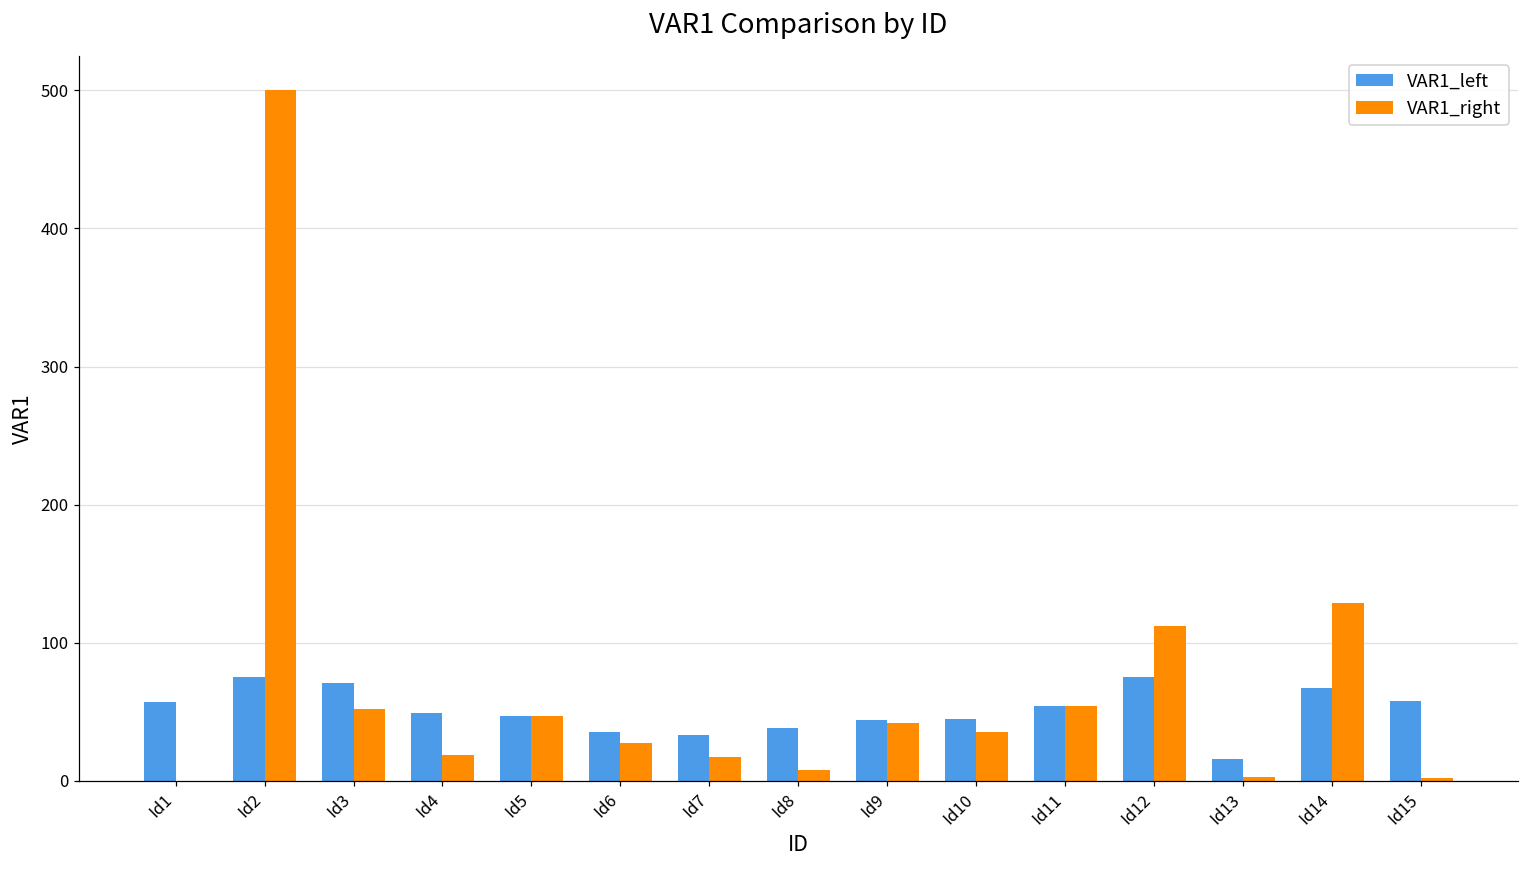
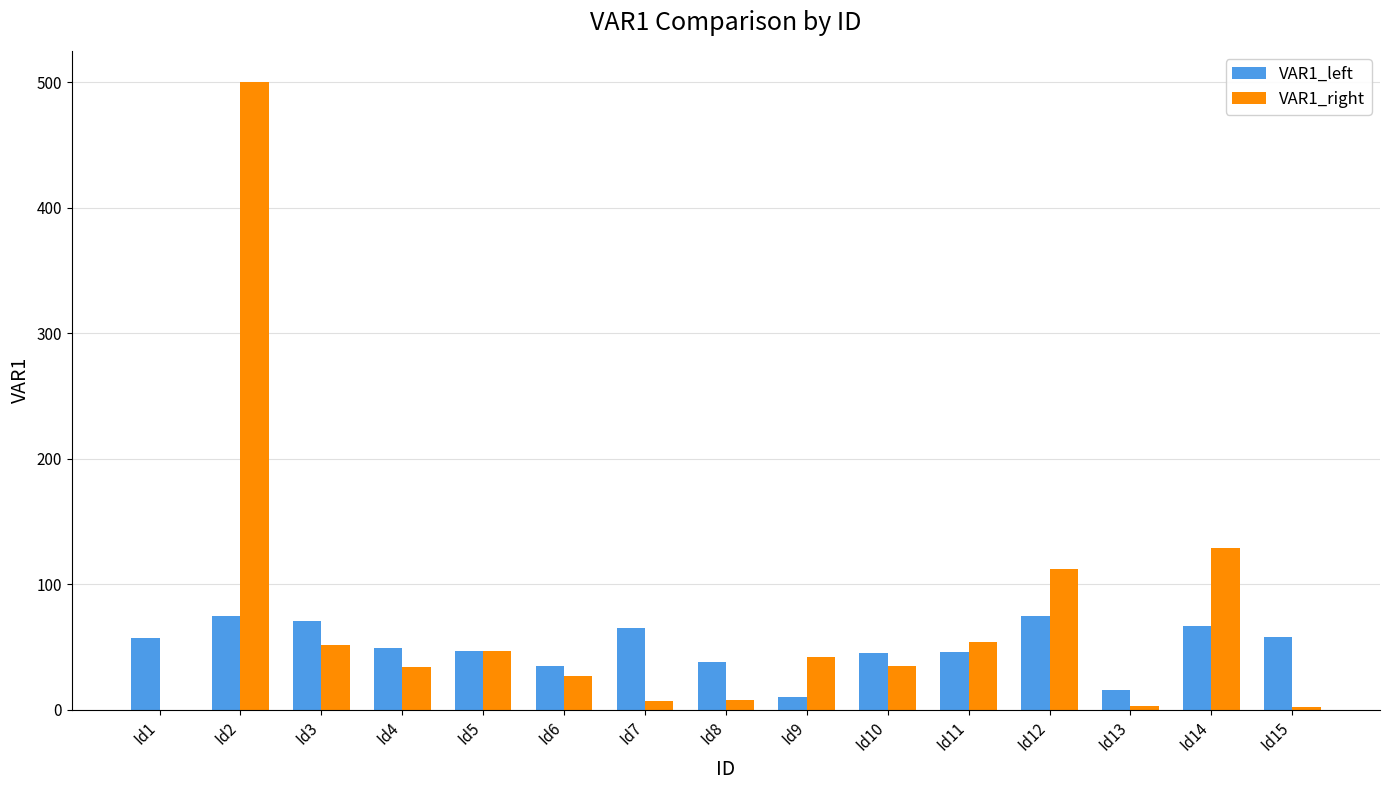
VAR1_right, Id4: 19 -> 34
VAR1_left, Id7: 33 -> 65
VAR1_right, Id7: 17 -> 7
VAR1_left, Id9: 44 -> 10
VAR1_left, Id11: 54 -> 46
